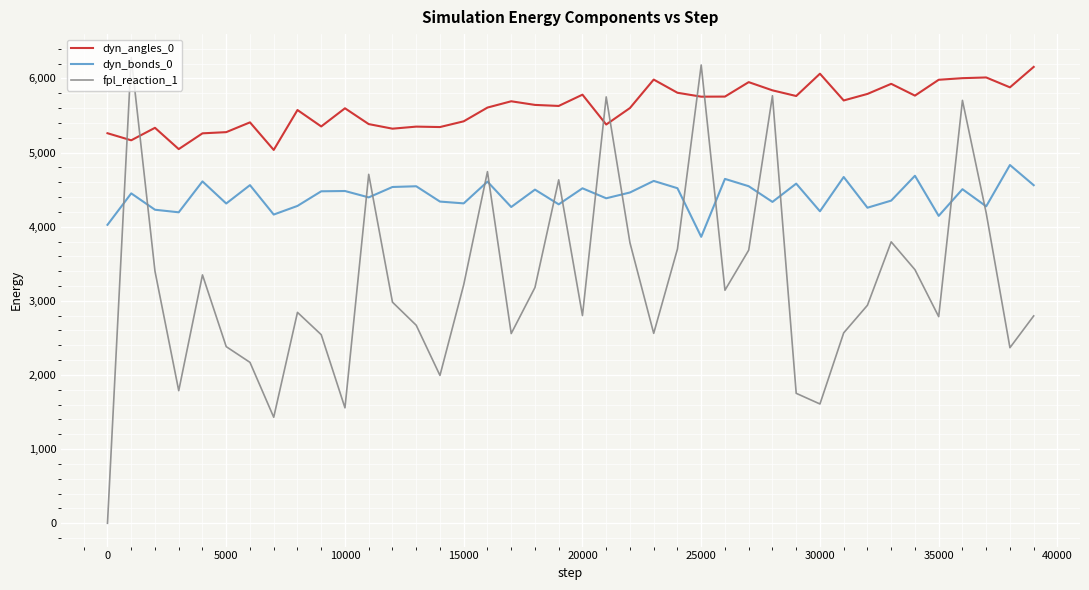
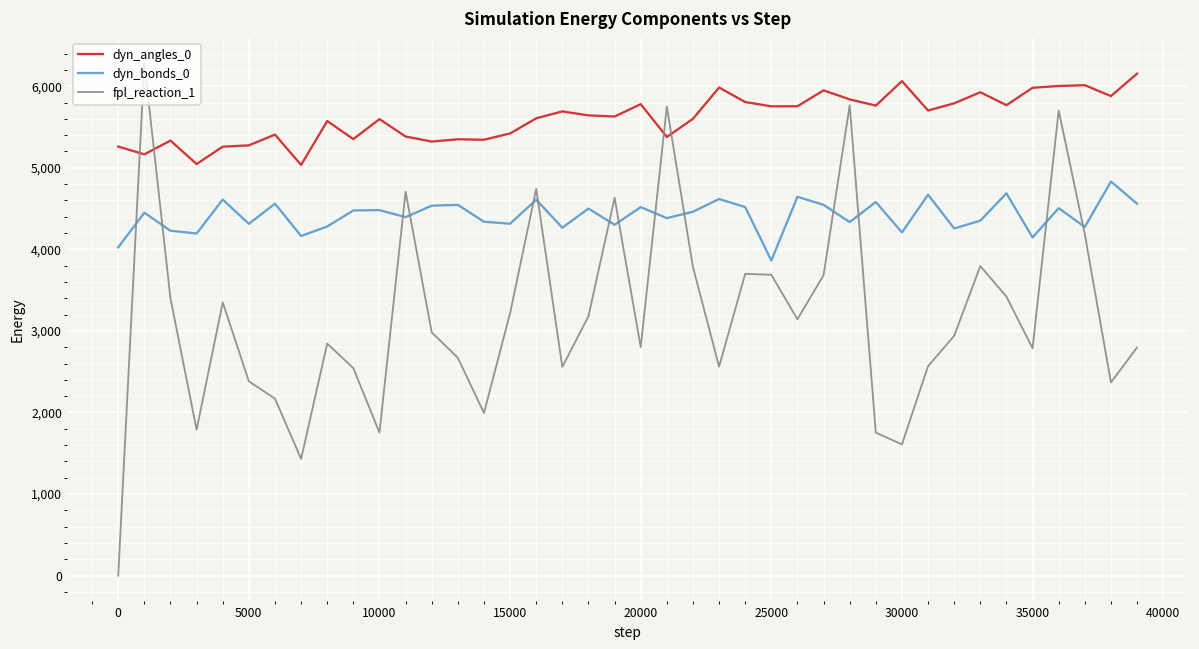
fpl_reaction_1, 10000: 1,600 -> 1,800
fpl_reaction_1, 25000: 6,200 -> 3,700
